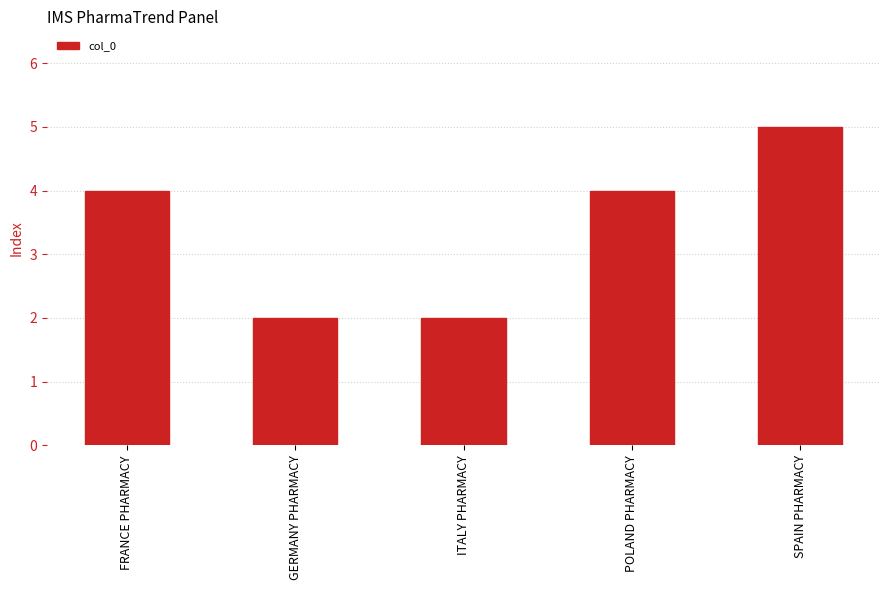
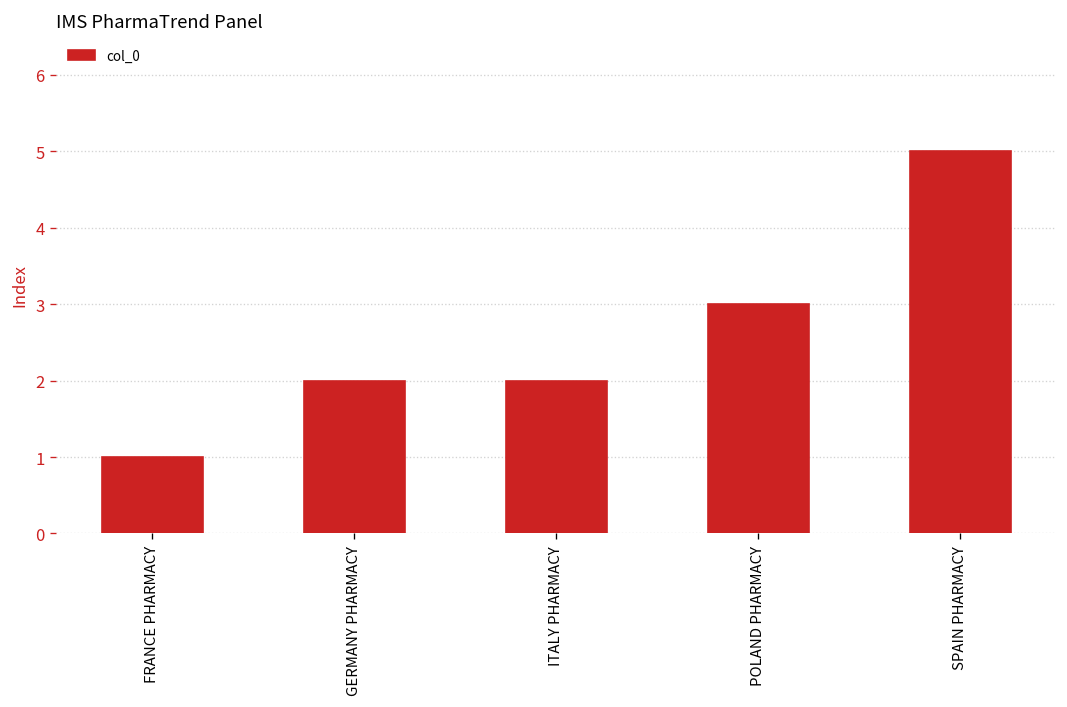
FRANCE PHARMACY: 4 -> 1
POLAND PHARMACY: 4 -> 3
